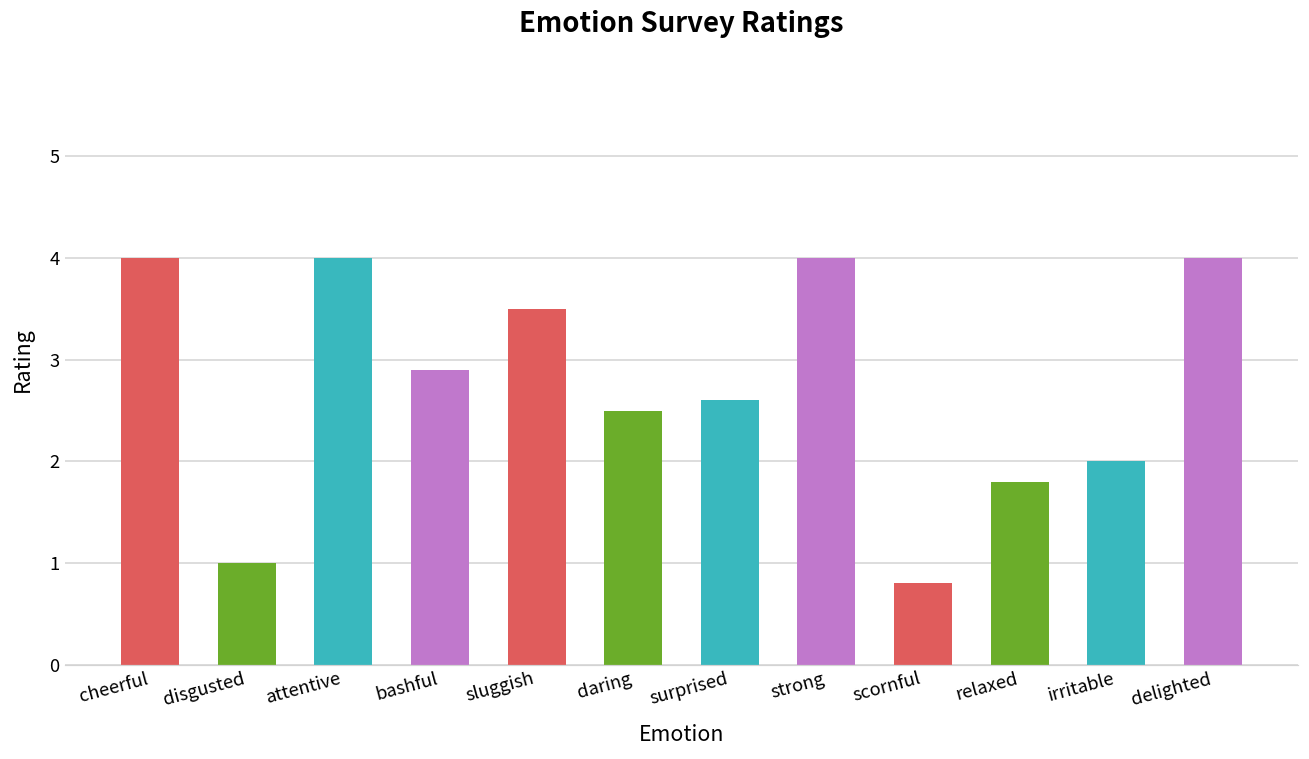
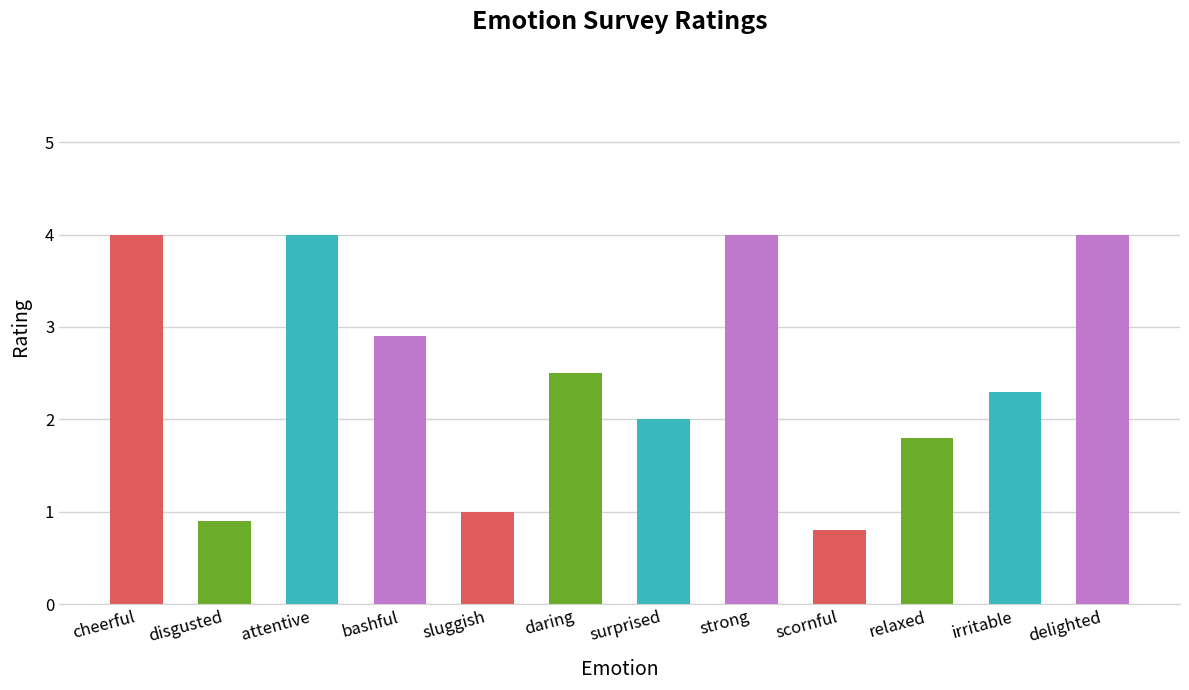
disgusted: 1.0 -> 0.9
sluggish: 3.5 -> 1.0
surprised: 2.6 -> 2.0
irritable: 2.0 -> 2.3
